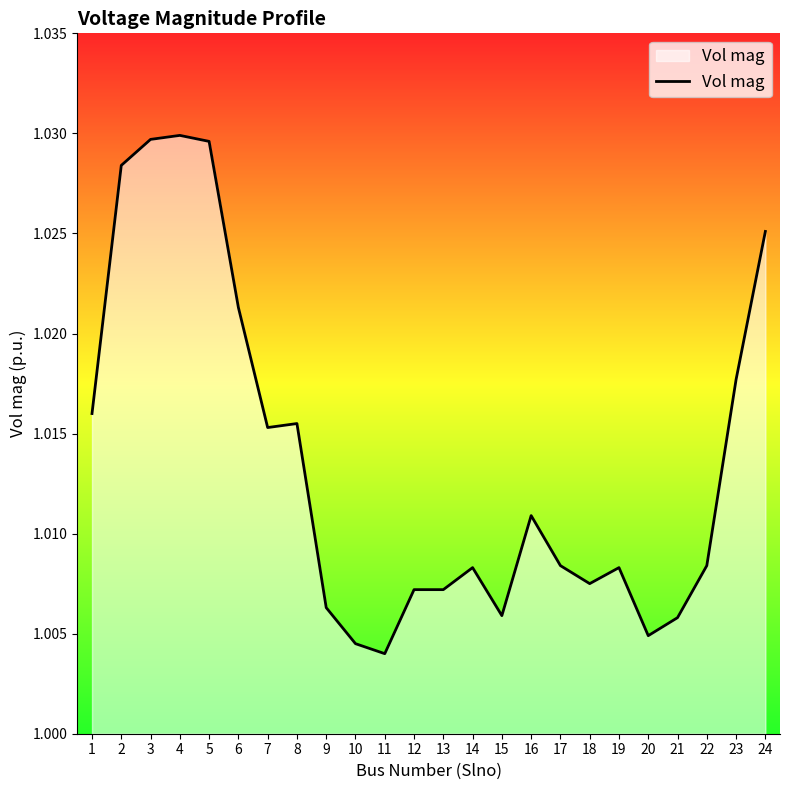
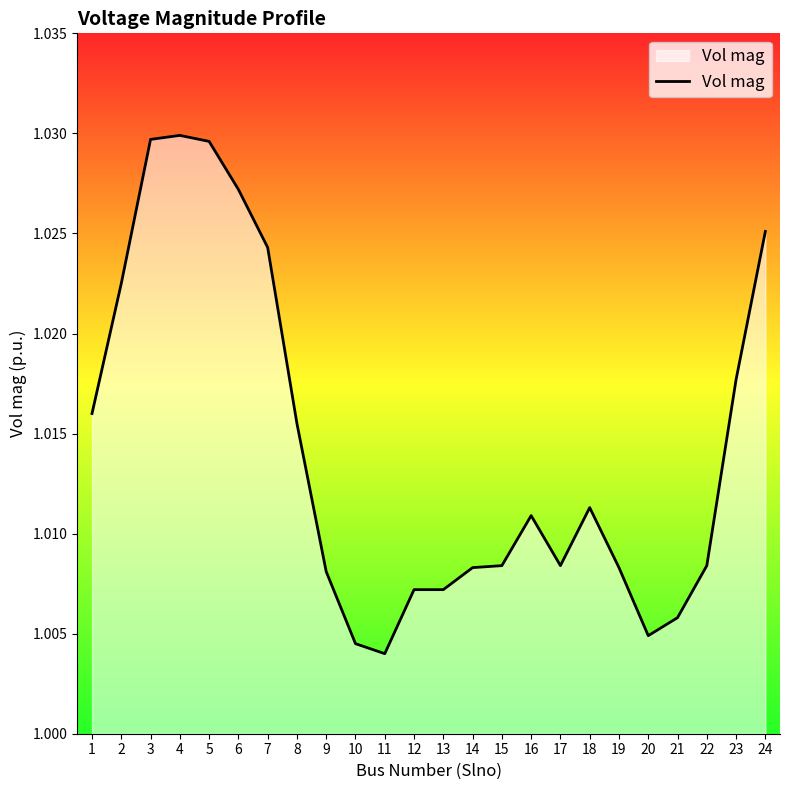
2: 1.0284 -> 1.0225
6: 1.0213 -> 1.0272
7: 1.0153 -> 1.0243
9: 1.0063 -> 1.0081
15: 1.0059 -> 1.0084
18: 1.0075 -> 1.0113
